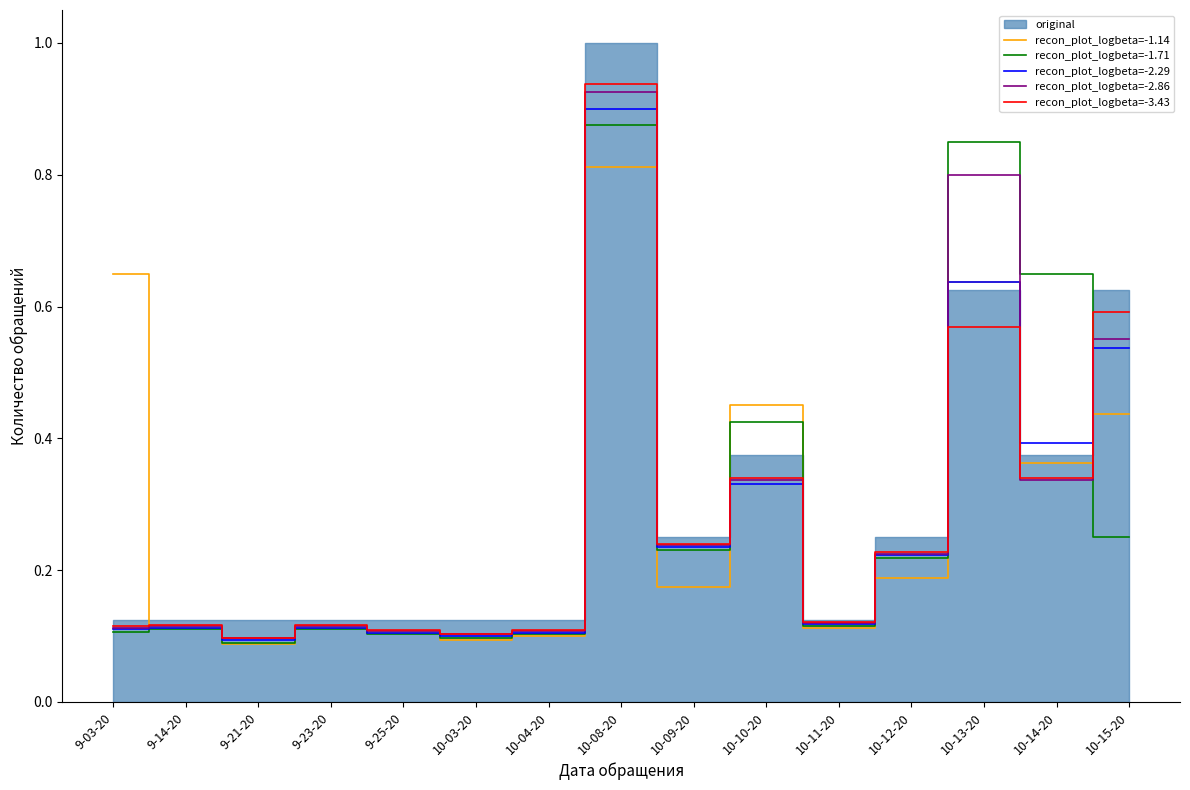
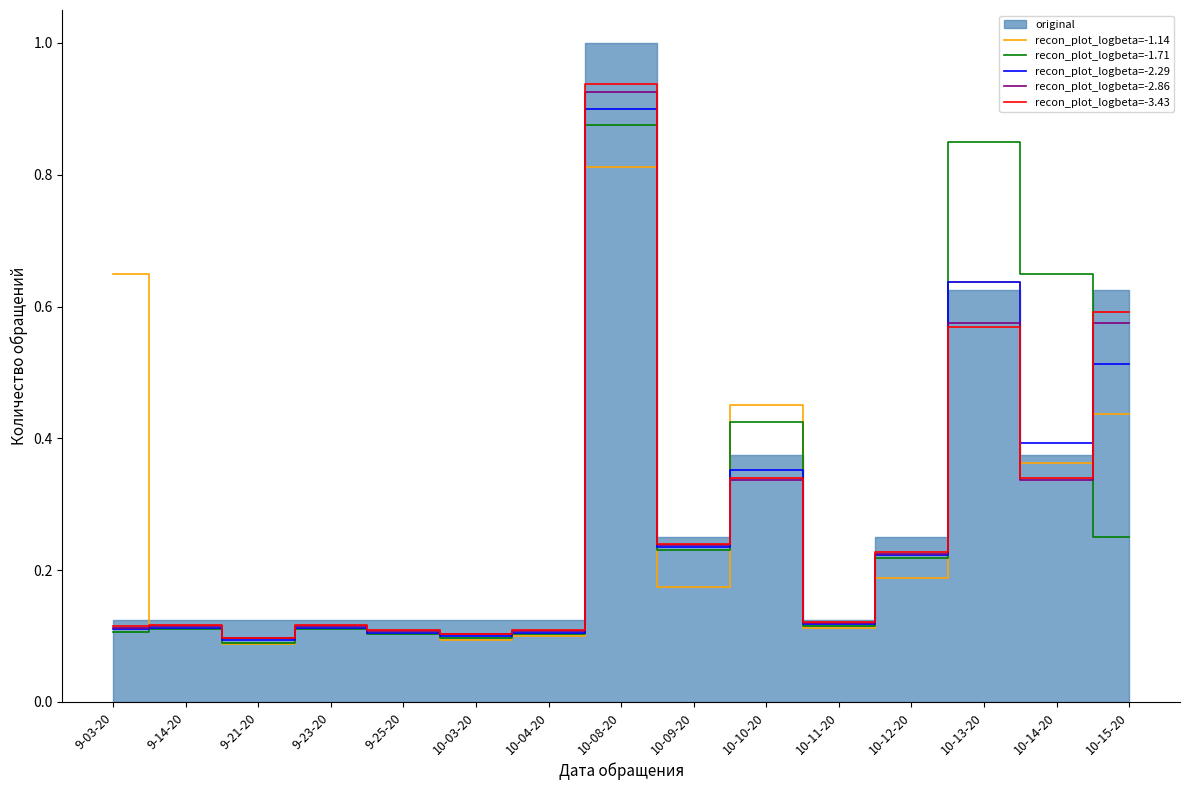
recon_plot_logbeta=-2.29, 10-10-20: 0.33 -> 0.35
recon_plot_logbeta=-2.86, 10-13-20: 0.80 -> 0.58
recon_plot_logbeta=-2.29, 10-15-20: 0.54 -> 0.51
recon_plot_logbeta=-2.86, 10-15-20: 0.55 -> 0.58
